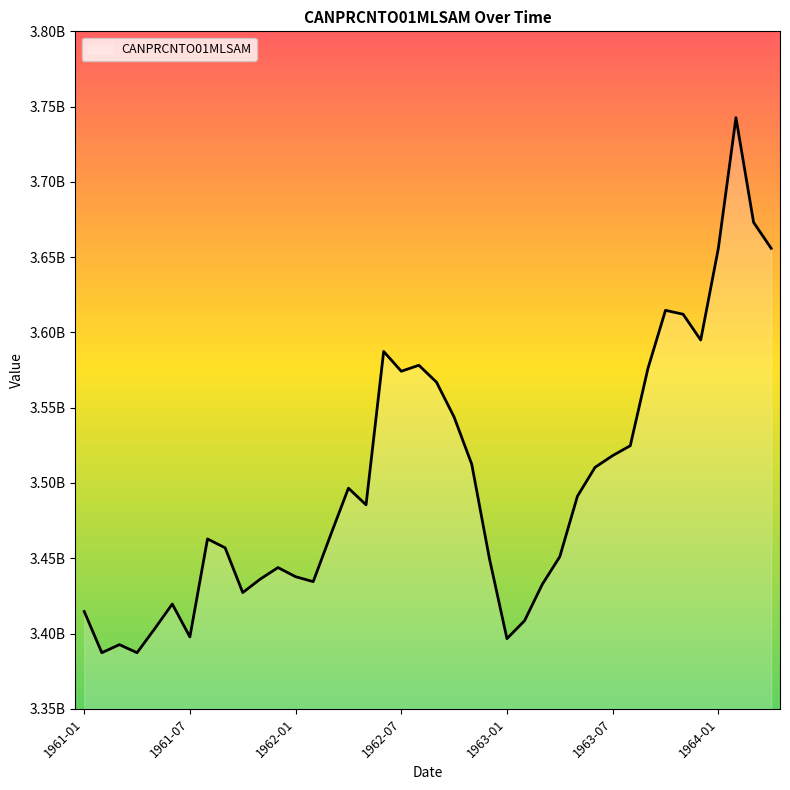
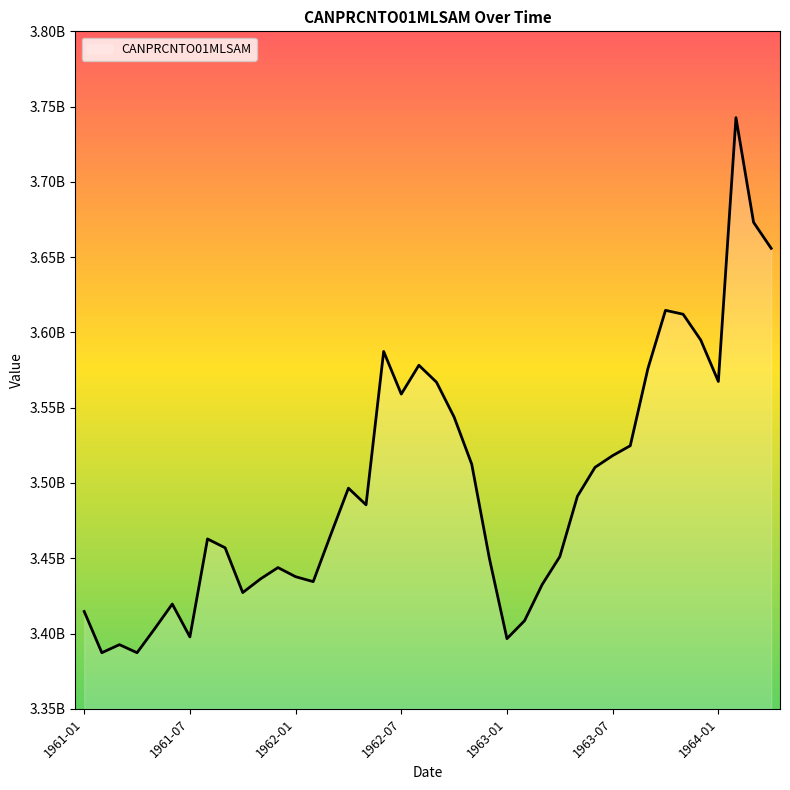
1962-07: 3574000000 -> 3559000000
1964-01: 3656000000 -> 3567000000
